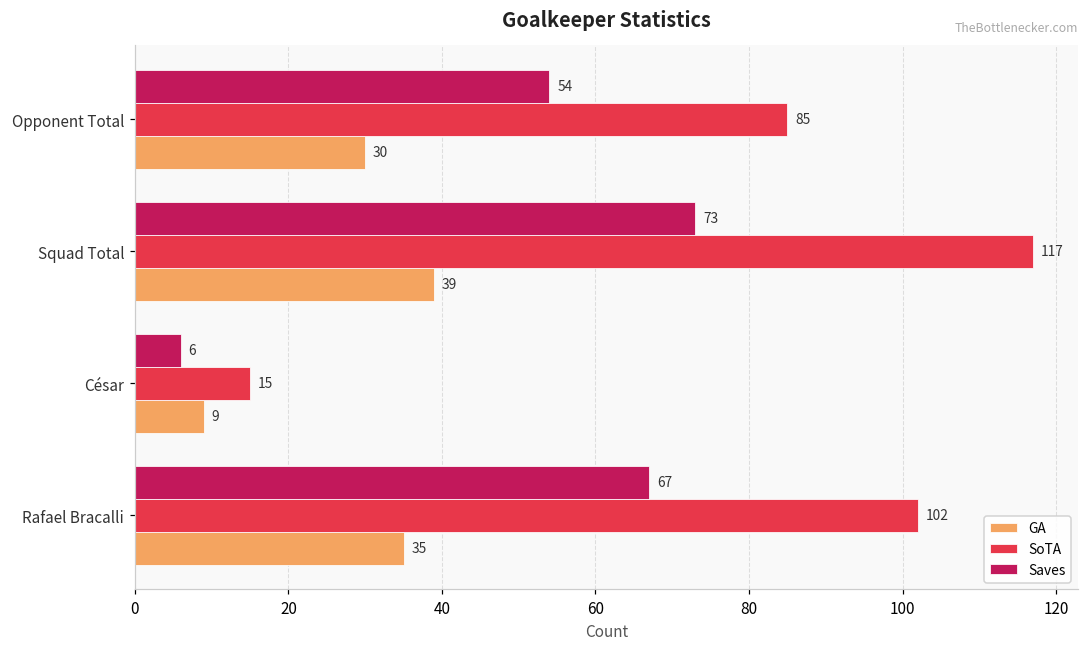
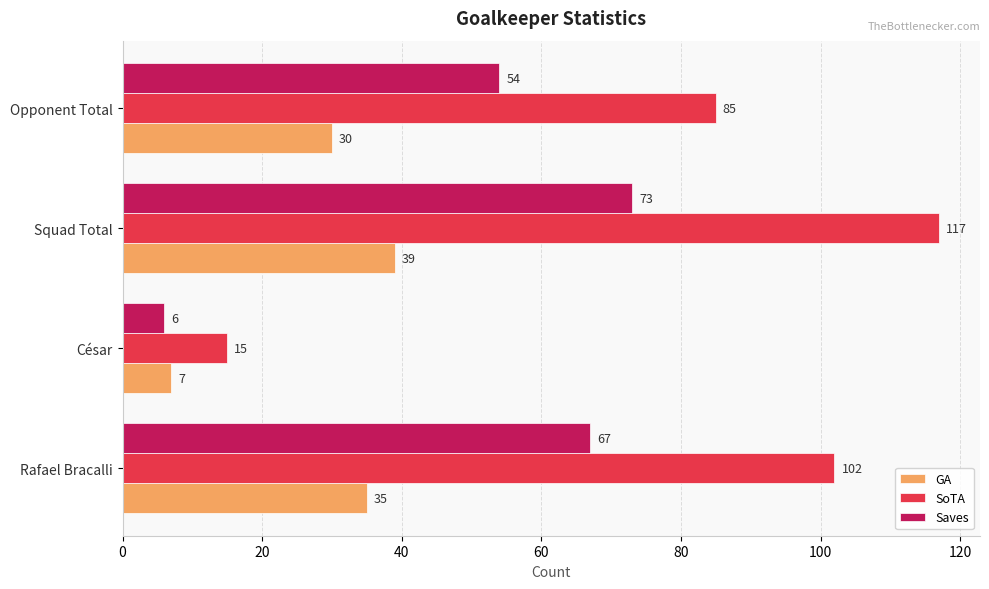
GA, César: 9 -> 7
